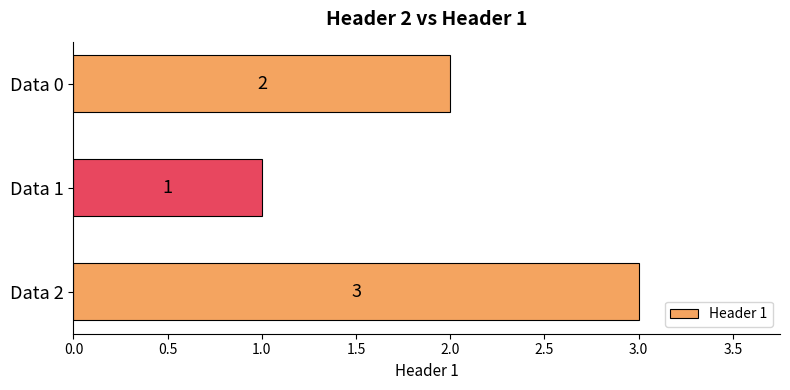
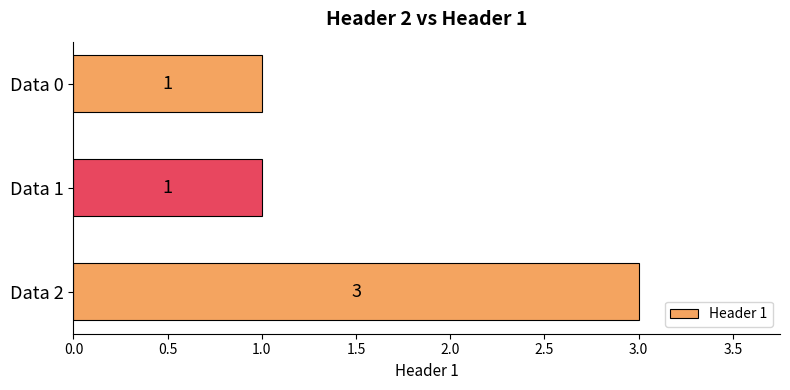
Data 0: 2 -> 1
